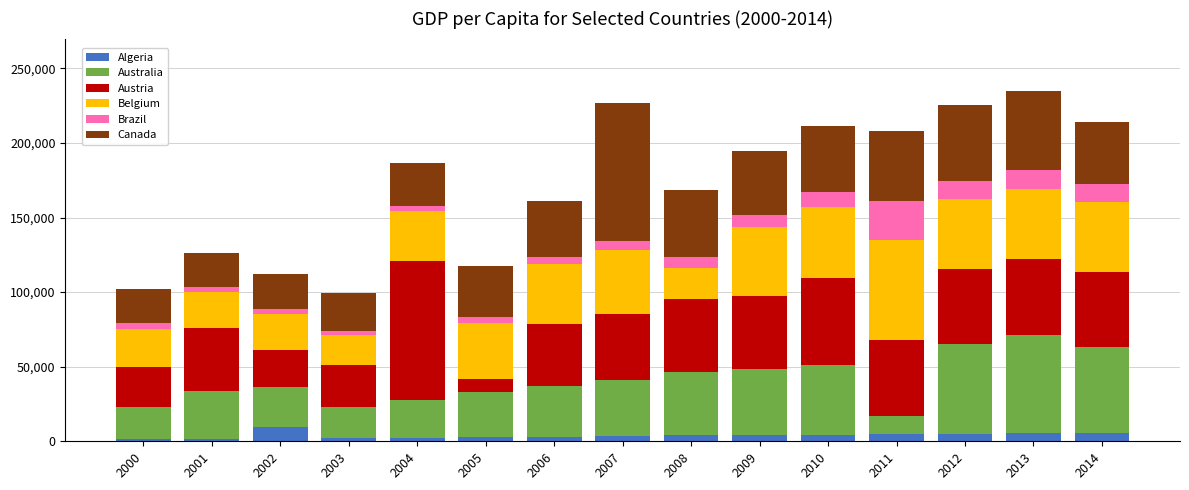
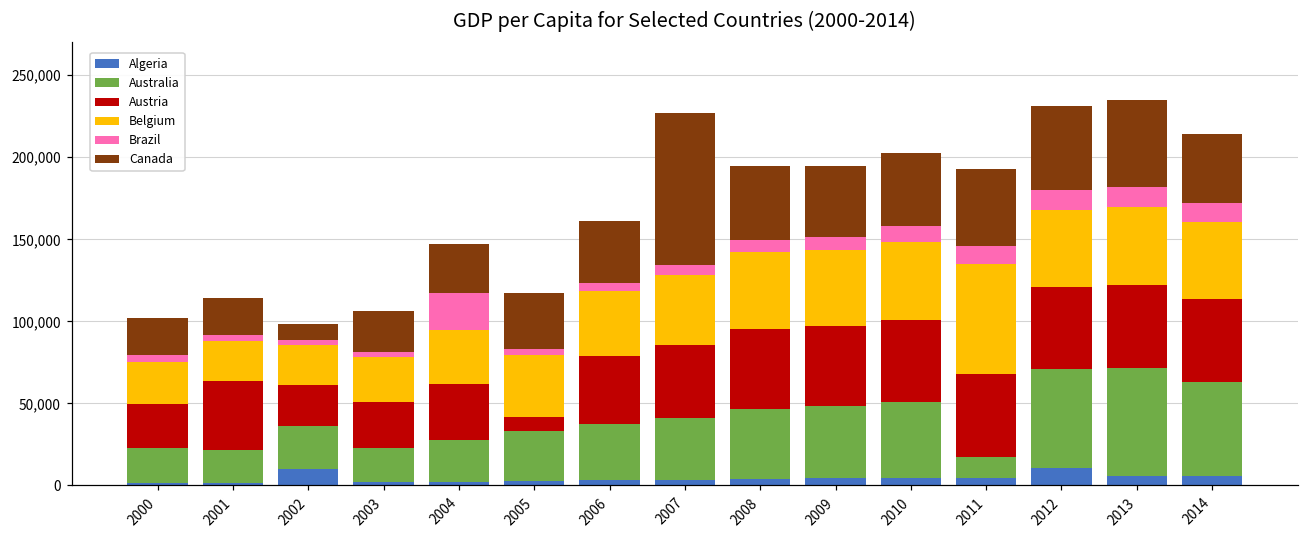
Australia, 2001: 32,000 -> 20,000
Canada, 2002: 24,000 -> 10,000
Belgium, 2003: 20,000 -> 27,000
Austria, 2004: 93,000 -> 34,000
Brazil, 2004: 3,000 -> 23,000
Belgium, 2008: 20,000 -> 47,000
Austria, 2010: 58,000 -> 50,000
Brazil, 2011: 26,000 -> 11,000
Algeria, 2012: 5,000 -> 11,000
